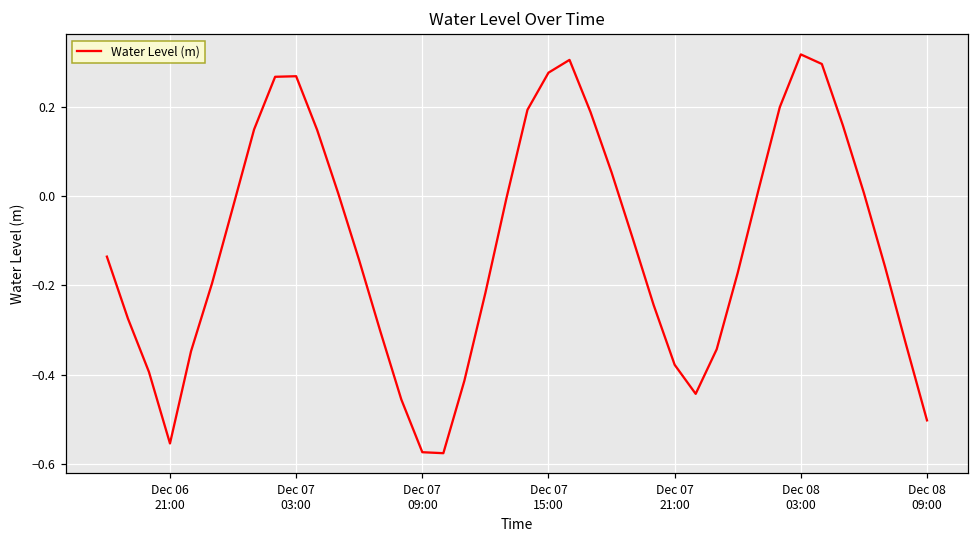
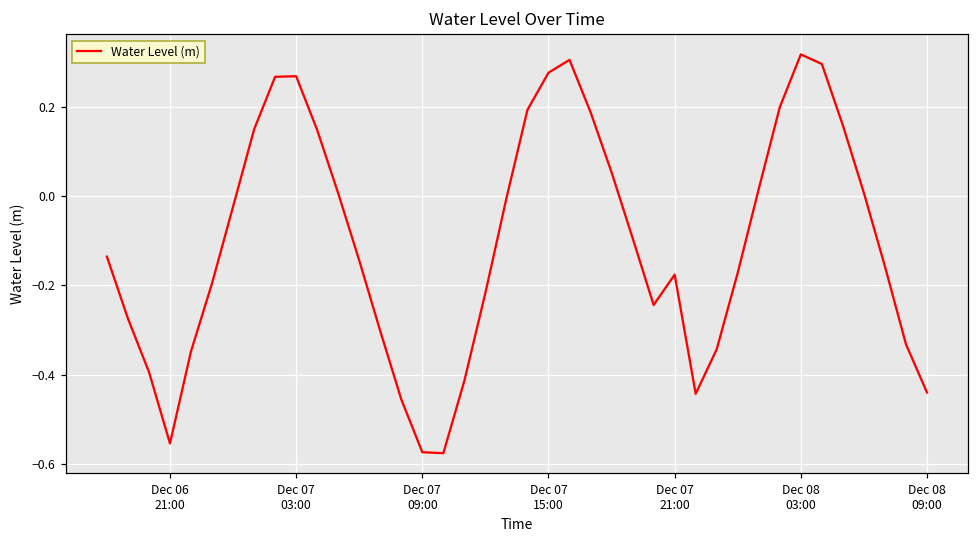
Dec 07 21:00: -0.38 -> -0.18
Dec 08 09:00: -0.50 -> -0.44
